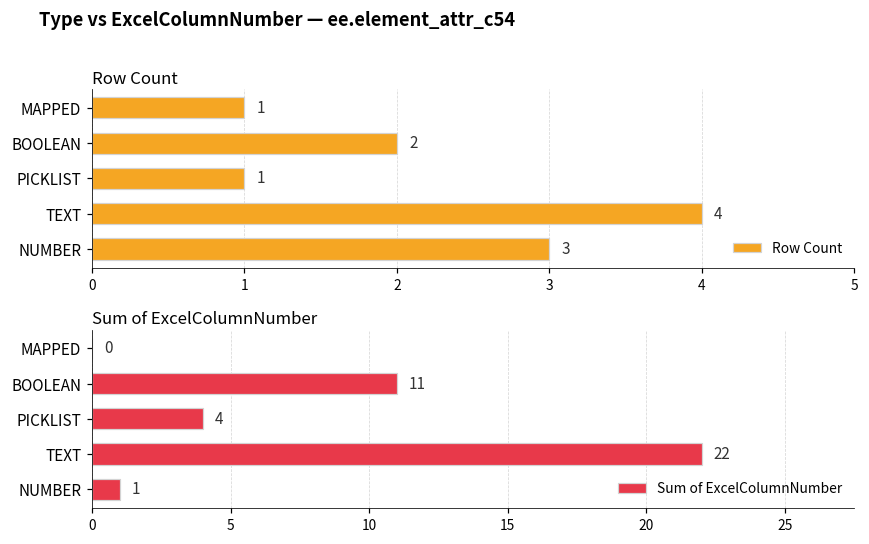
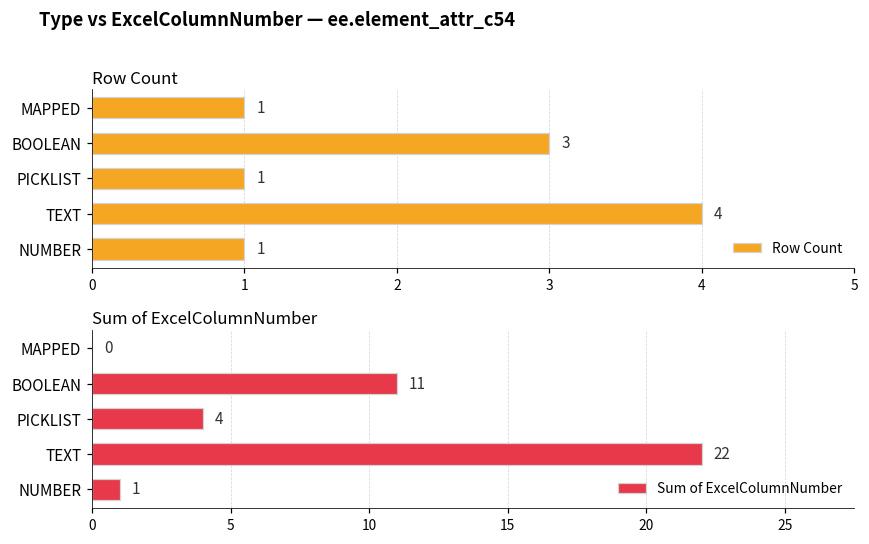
Row Count, BOOLEAN: 2 -> 3
Row Count, NUMBER: 3 -> 1
